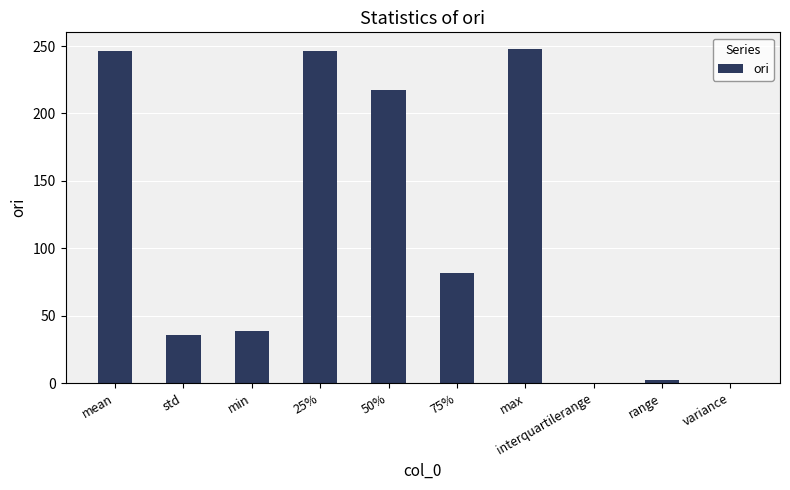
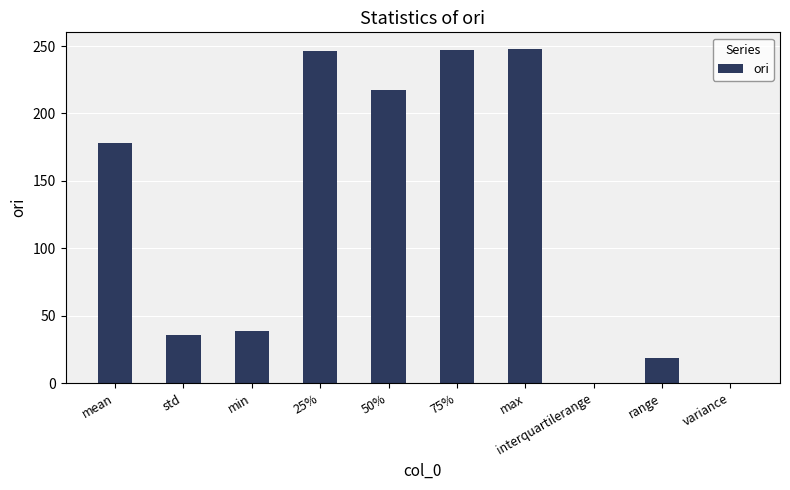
mean: 247 -> 178
75%: 81 -> 247
range: 3 -> 19
